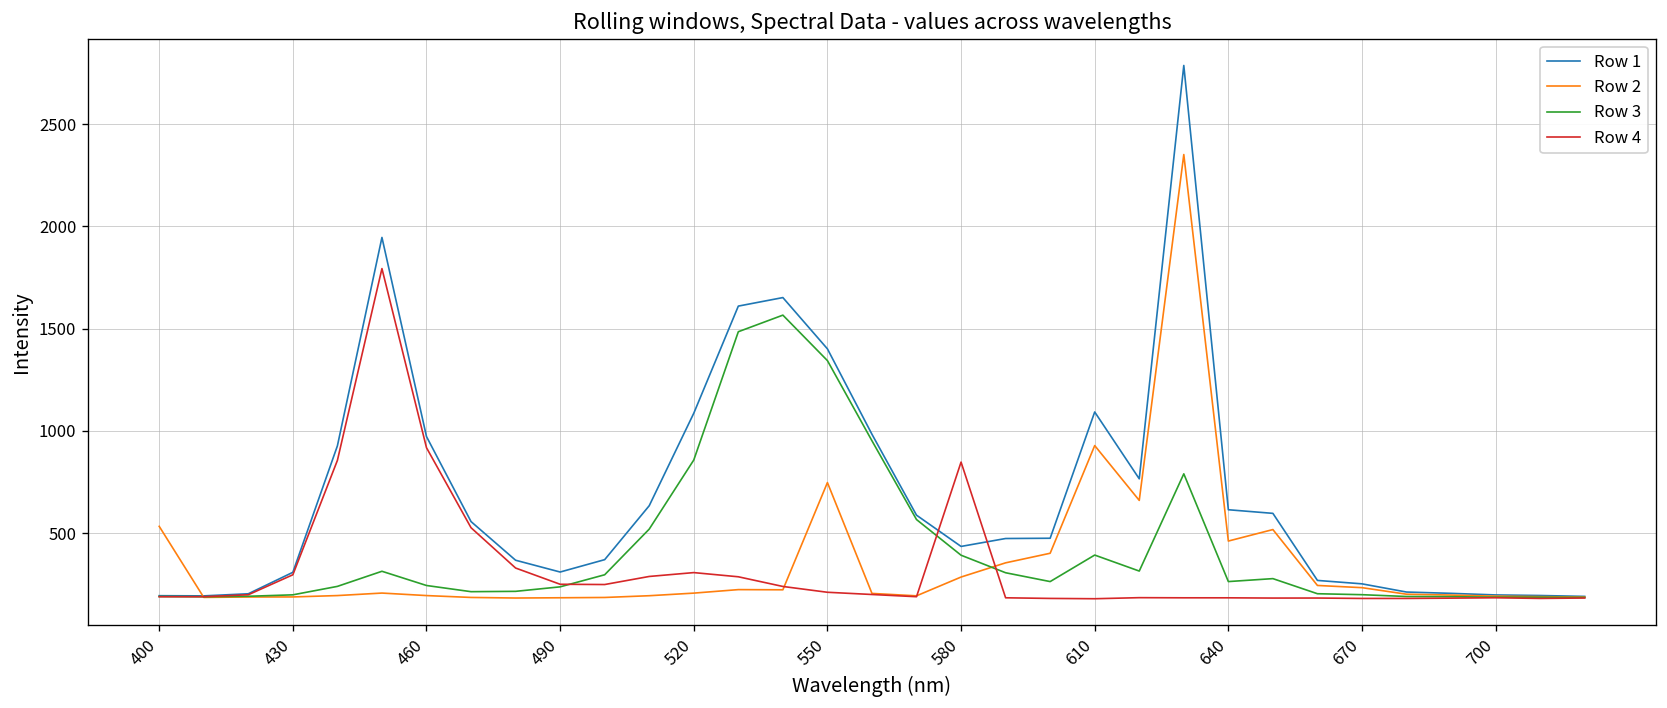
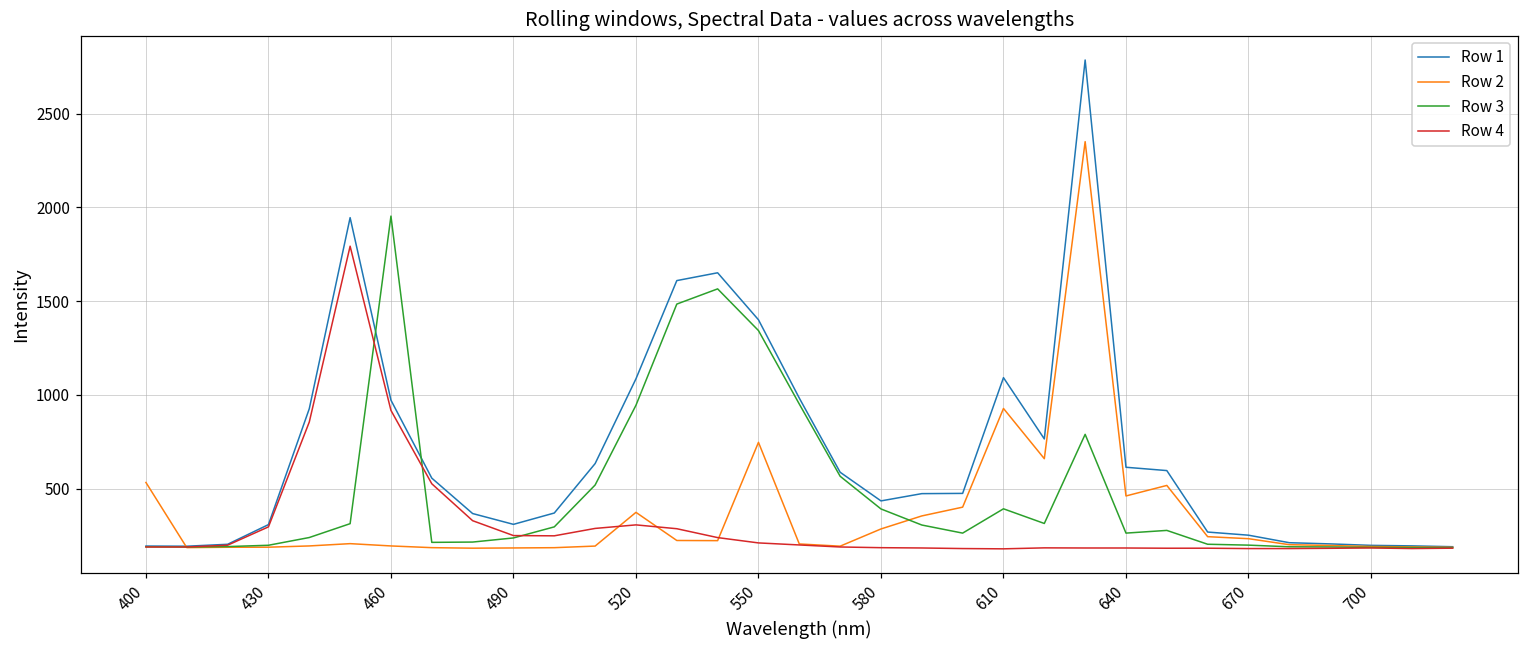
Row 3, 460: 240 -> 1950
Row 2, 520: 210 -> 370
Row 3, 520: 860 -> 940
Row 4, 580: 850 -> 190
